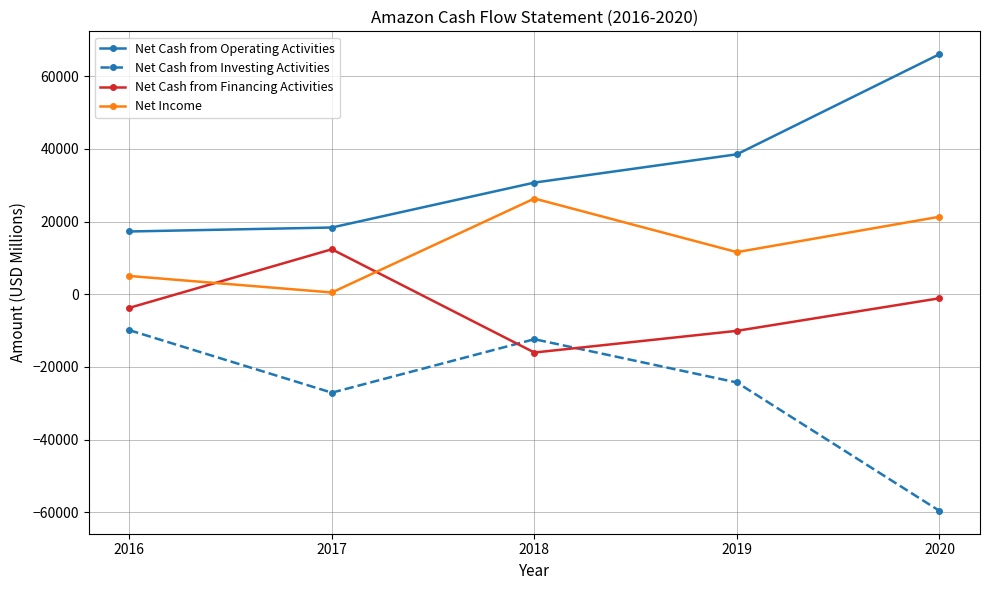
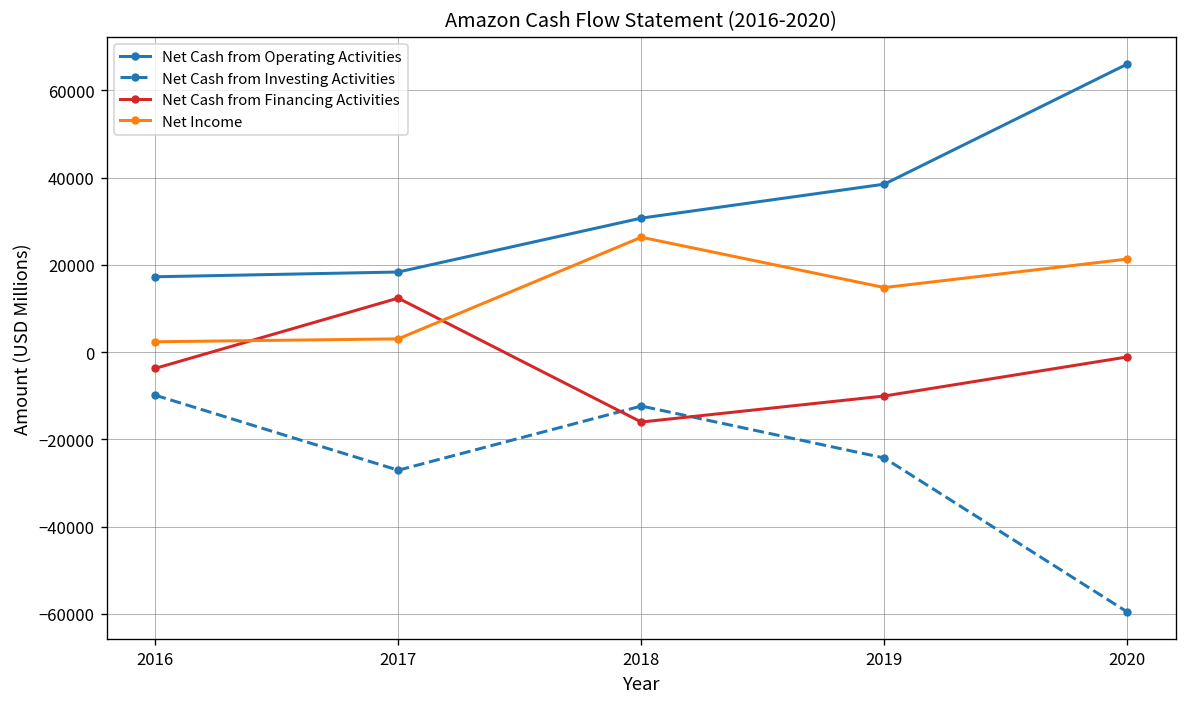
Net Income, 2016: 5000 -> 2000
Net Income, 2017: 0 -> 3000
Net Income, 2019: 12000 -> 15000
